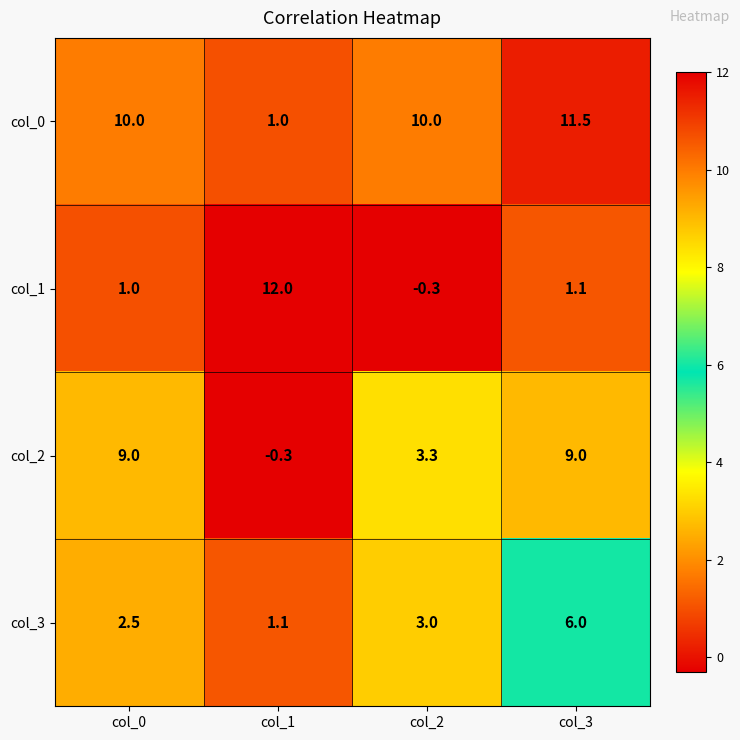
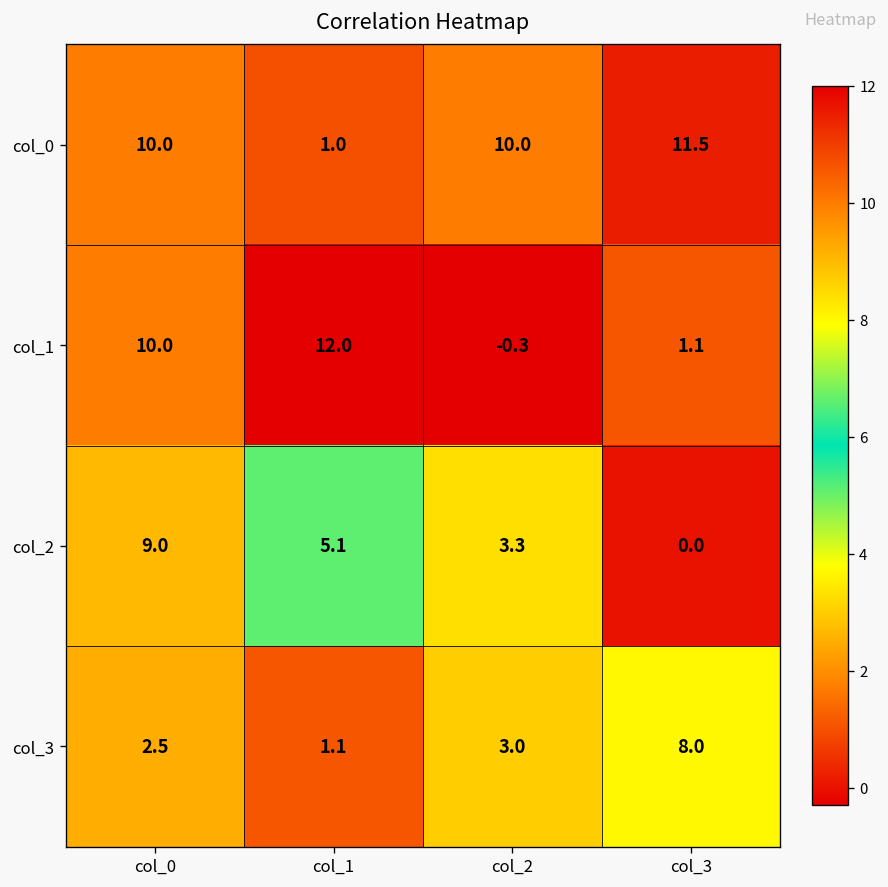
col_1, col_0: 1.0 -> 10.0
col_2, col_1: -0.3 -> 5.1
col_2, col_3: 9.0 -> 0.0
col_3, col_3: 6.0 -> 8.0
